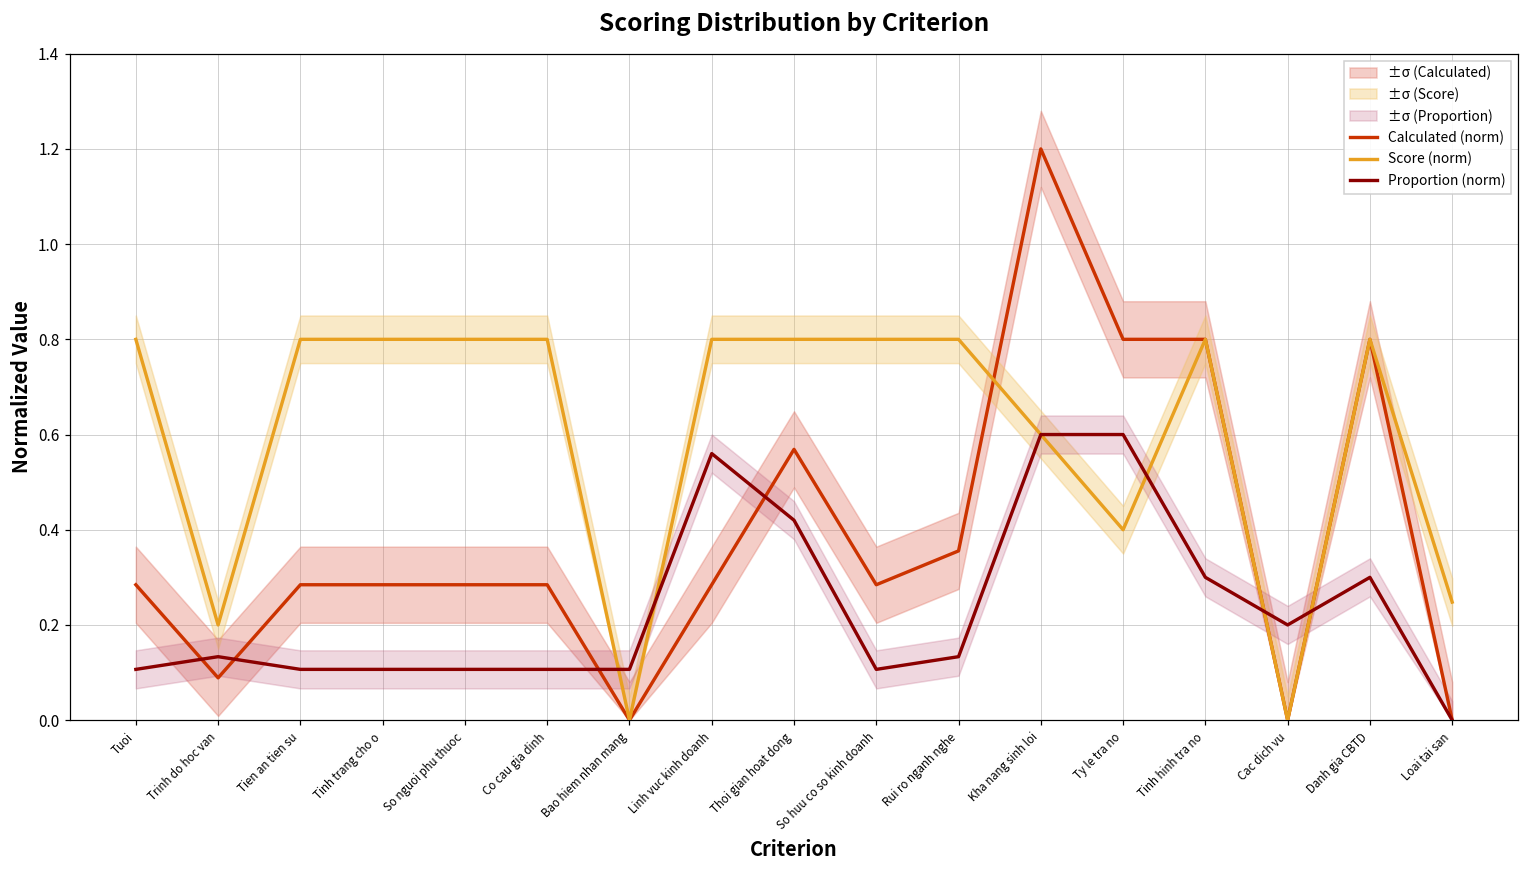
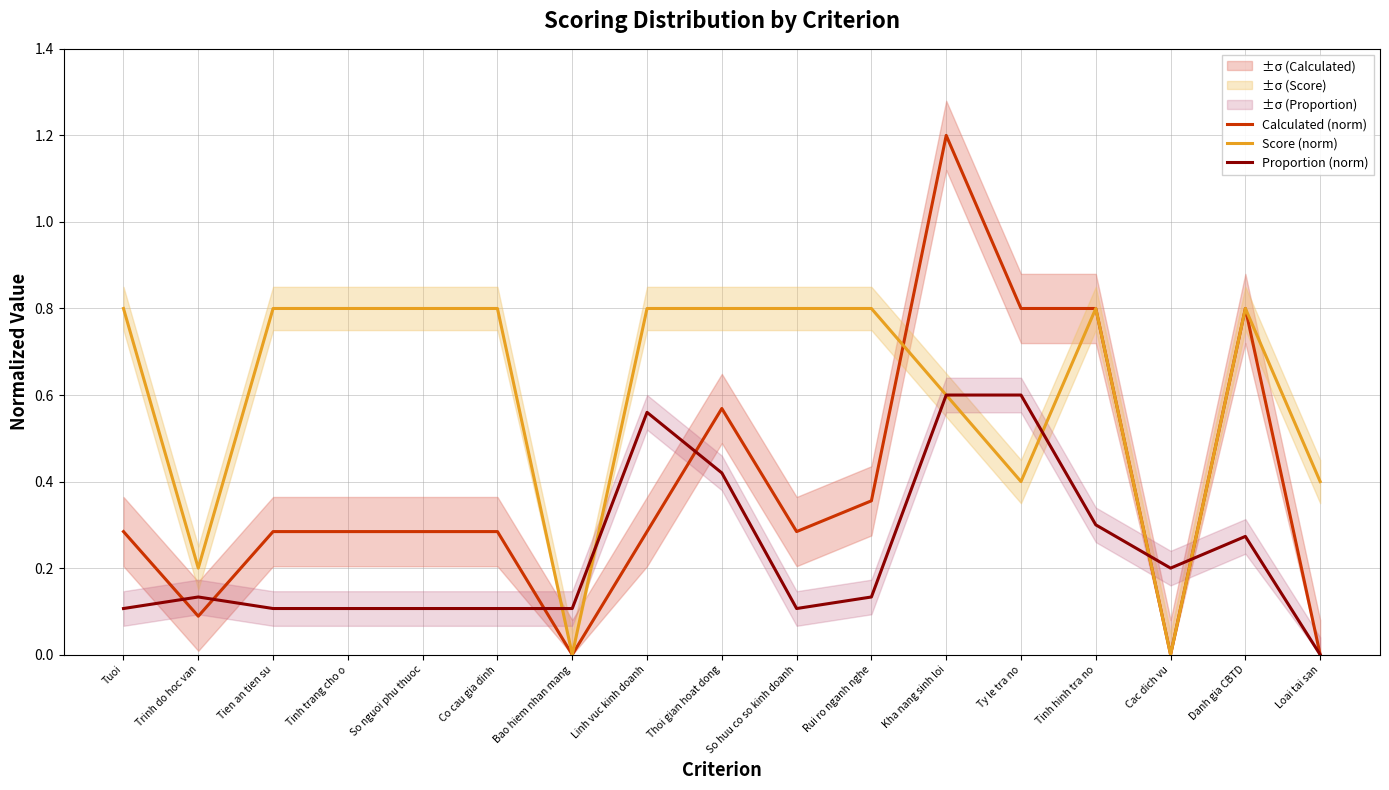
Proportion (norm), Danh gia CBTD: 0.30 -> 0.27
Score (norm), Loai tai san: 0.25 -> 0.40
